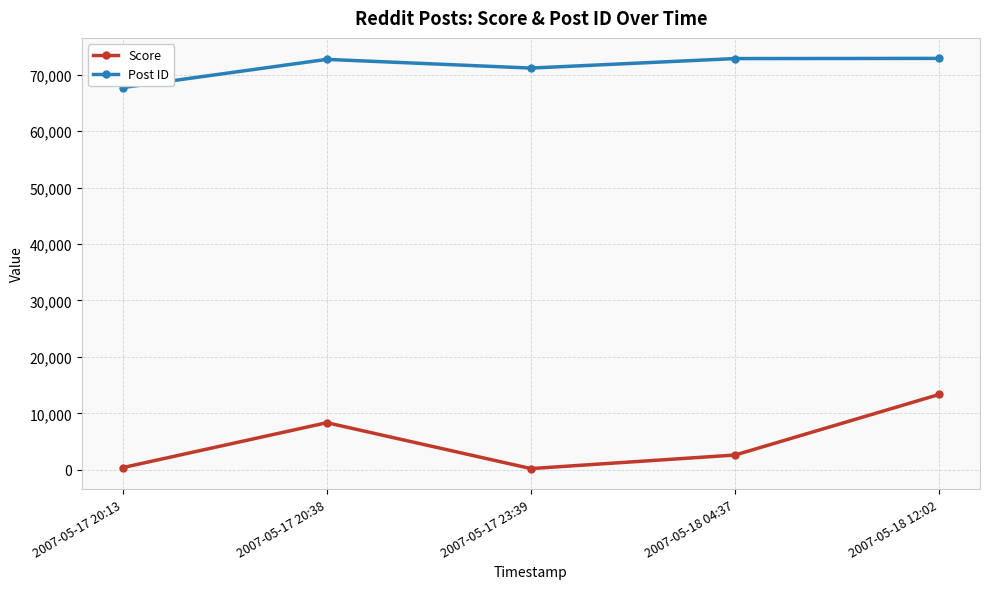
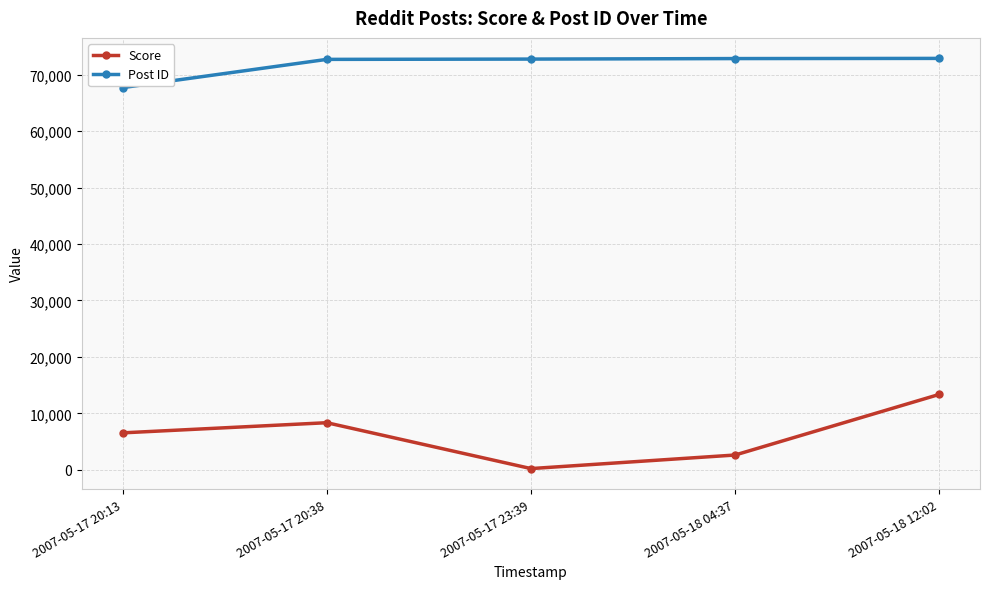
Score, 2007-05-17 20:13: 0 -> 7,000
Post ID, 2007-05-17 23:39: 71,000 -> 73,000
